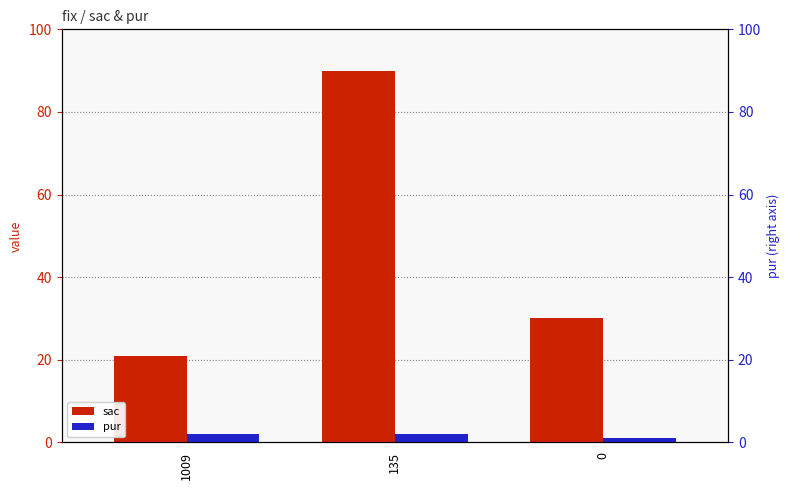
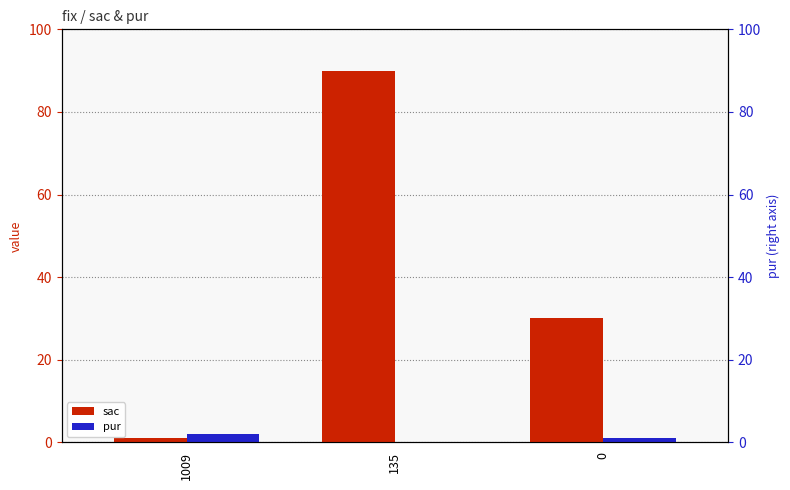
sac, 1009: 21 -> 1
pur, 135: 2 -> 0
